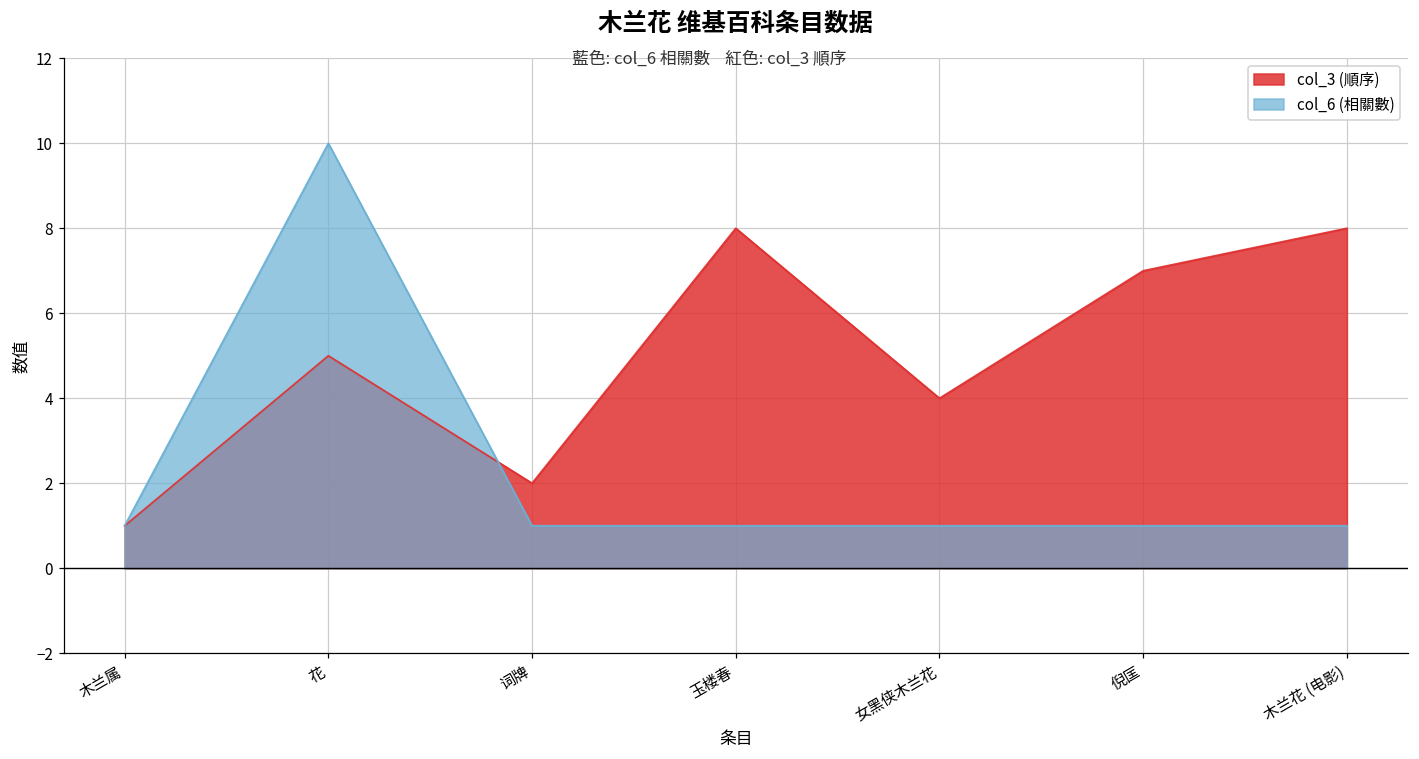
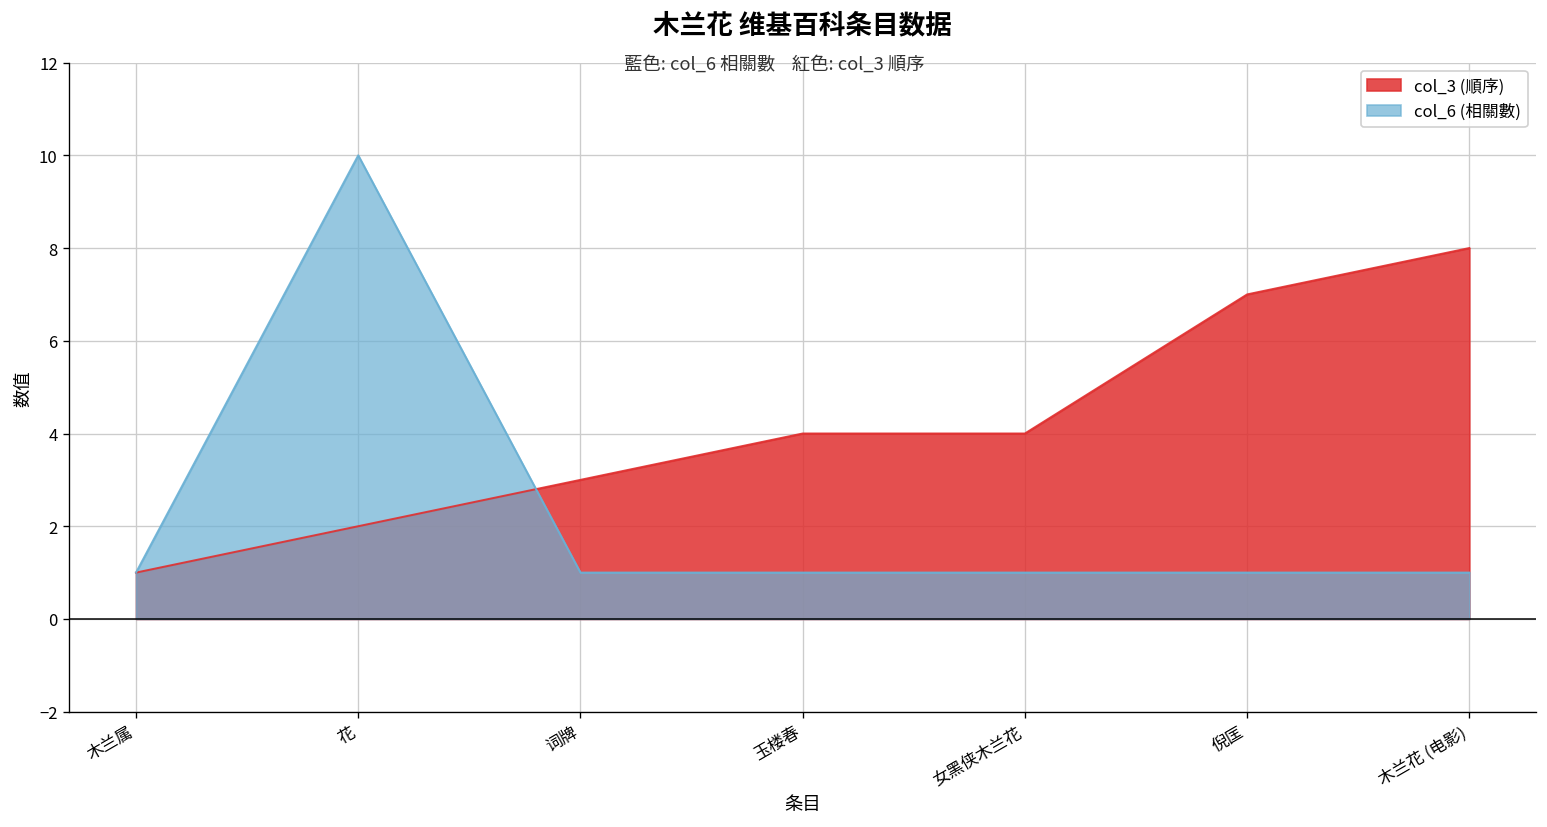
col_3 (順序), 花: 5 -> 2
col_3 (順序), 词牌: 2 -> 3
col_3 (順序), 玉楼春: 8 -> 4
